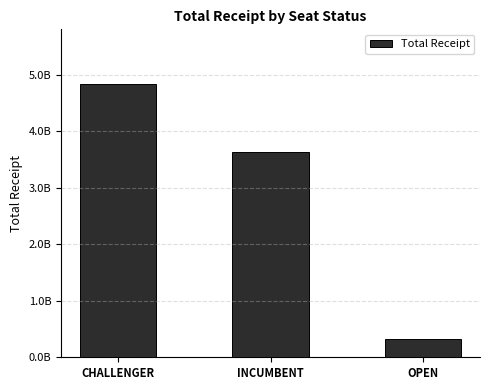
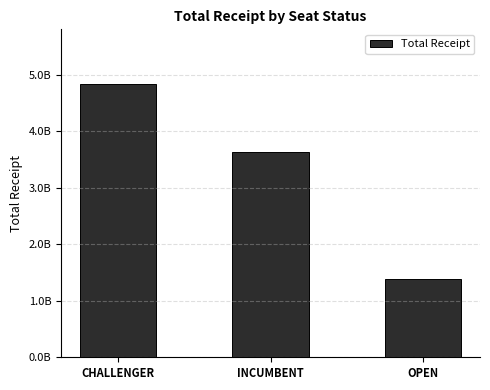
OPEN: 300000000 -> 1400000000
